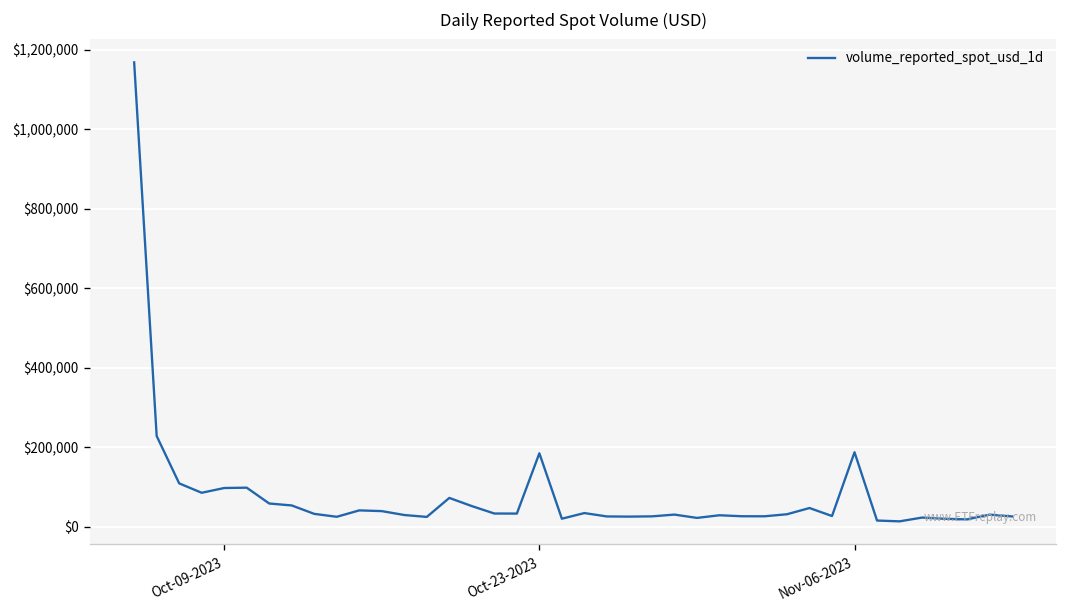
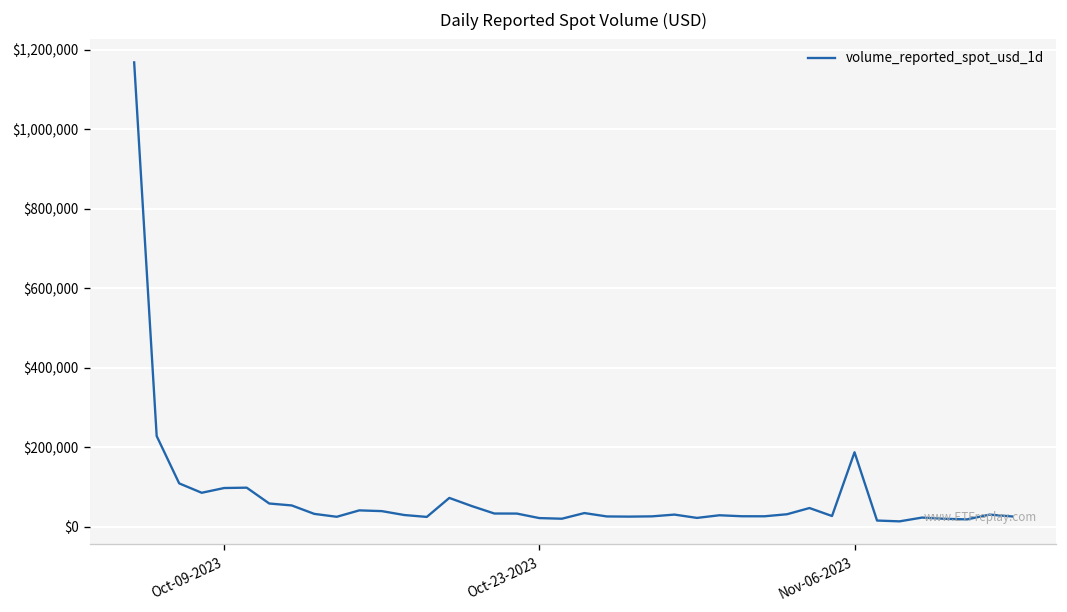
Oct-23-2023: $180,000 -> $20,000
